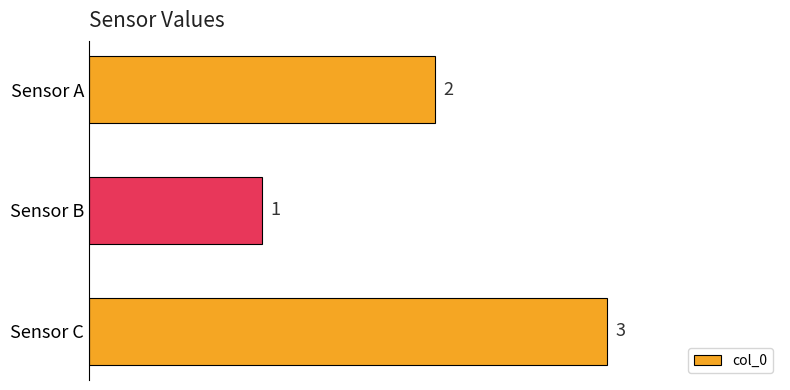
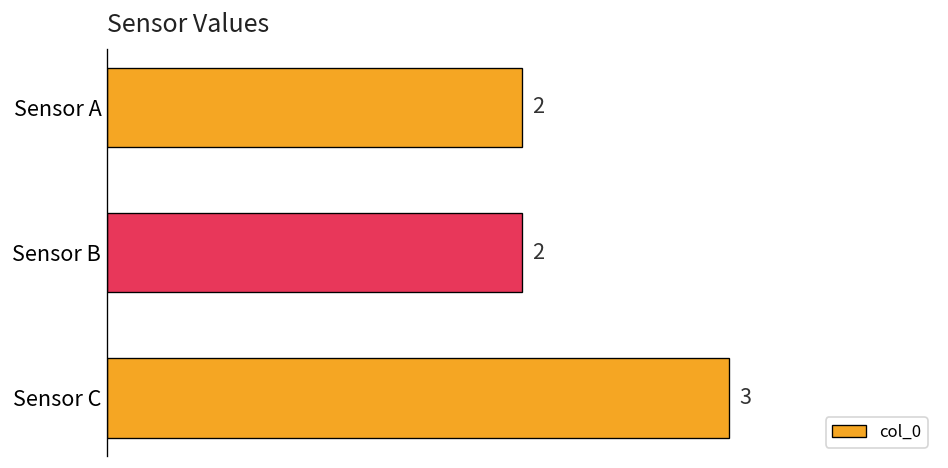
Sensor B: 1 -> 2
